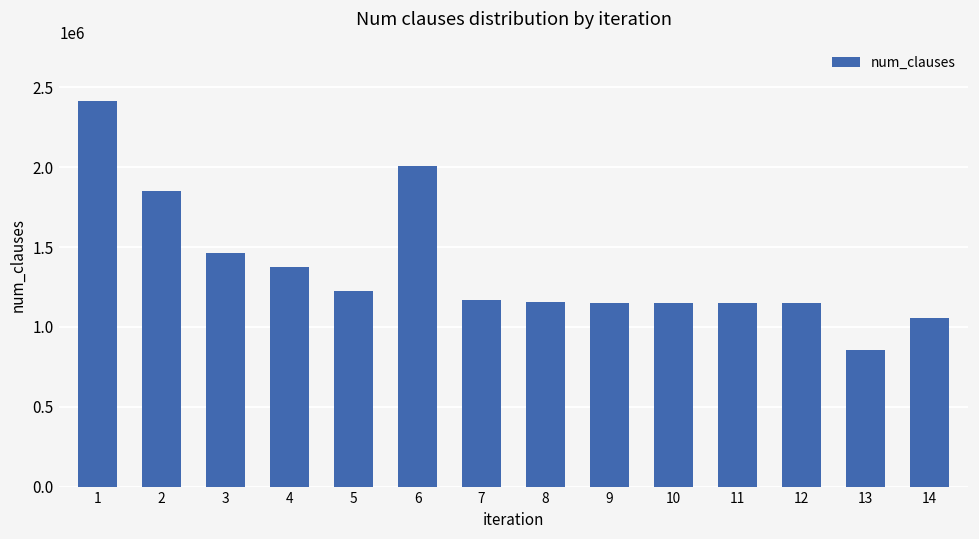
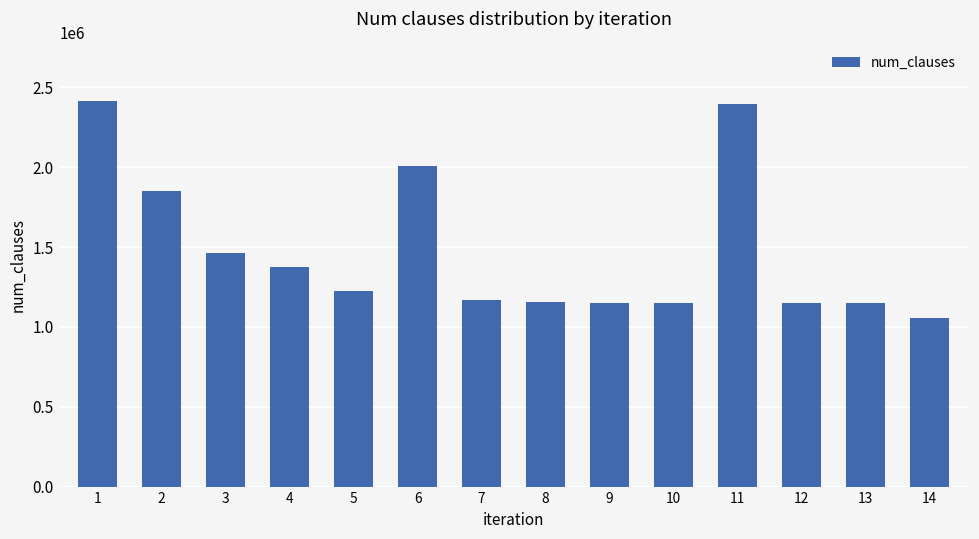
11: 1150000 -> 2390000
13: 850000 -> 1150000
